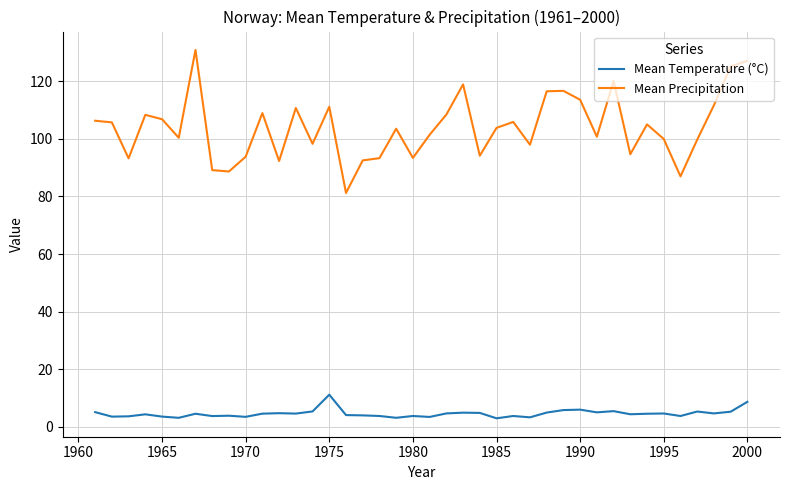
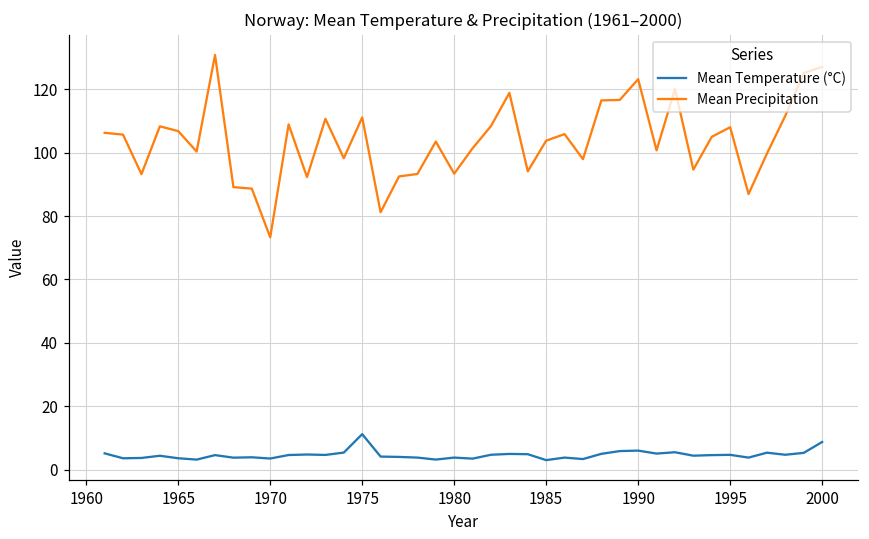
Mean Precipitation, 1970: 94 -> 73
Mean Precipitation, 1990: 114 -> 123
Mean Precipitation, 1995: 100 -> 108
